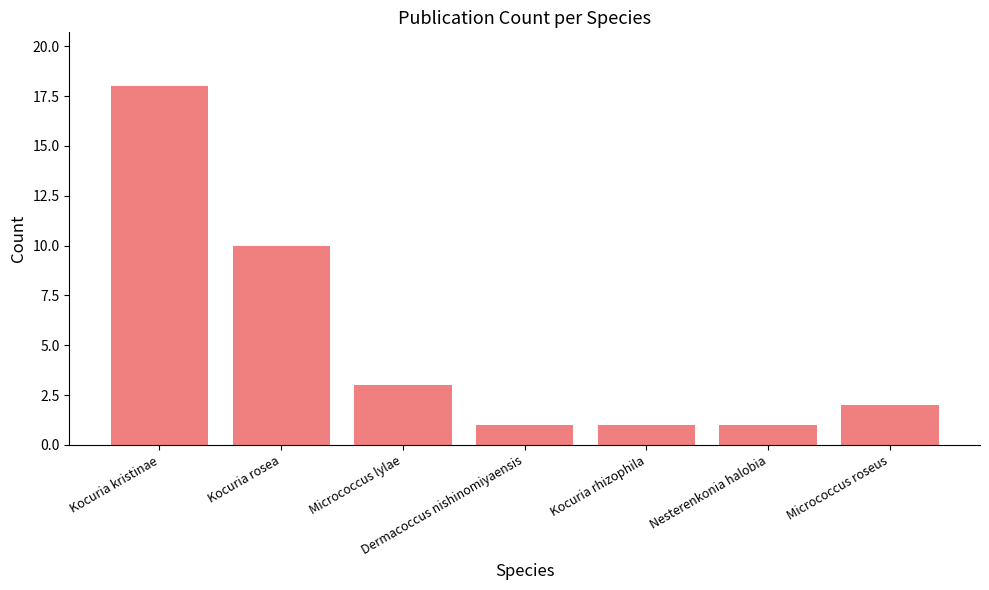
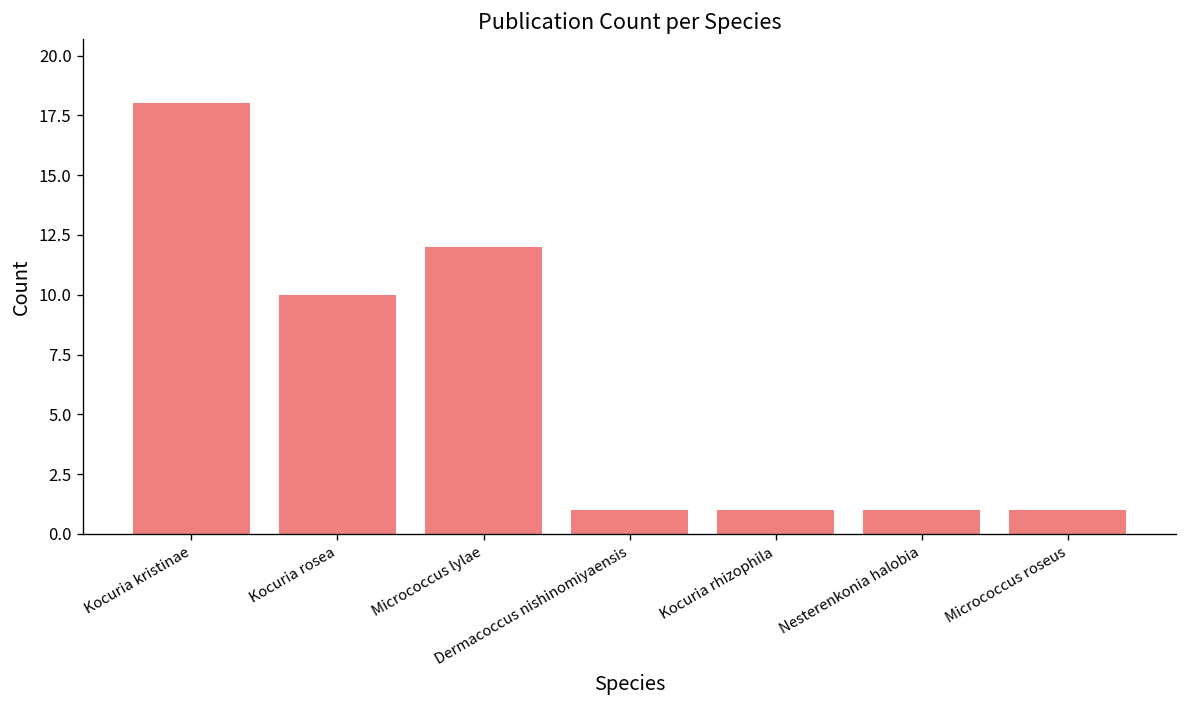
Micrococcus lylae: 3 -> 12
Micrococcus roseus: 2 -> 1
